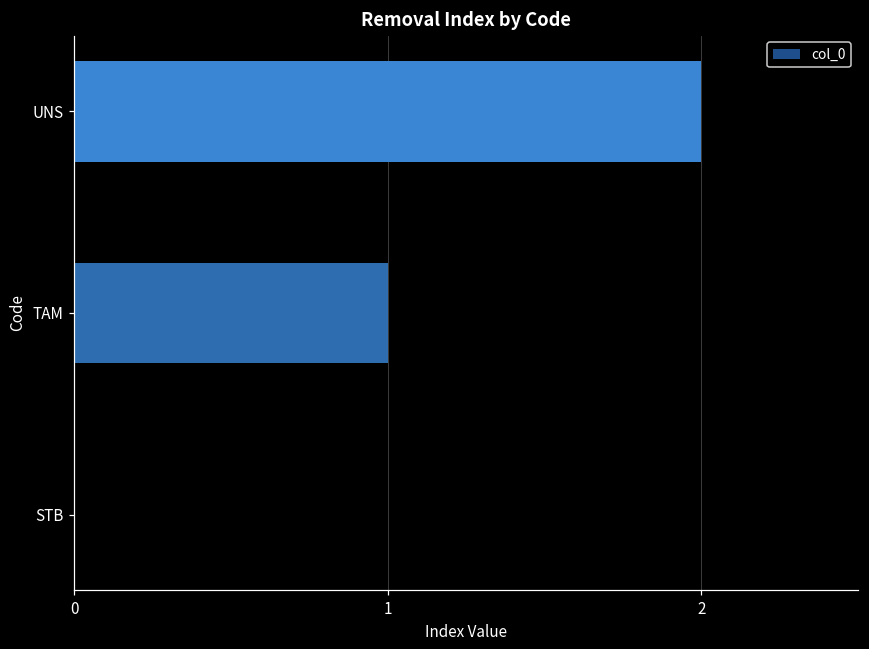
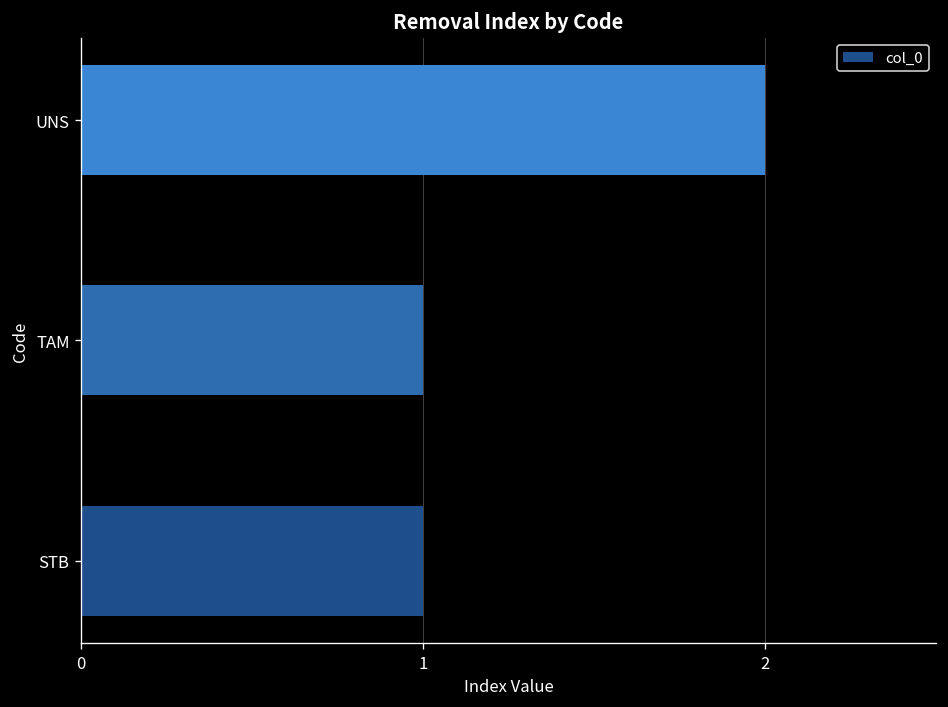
STB: 0 -> 1
